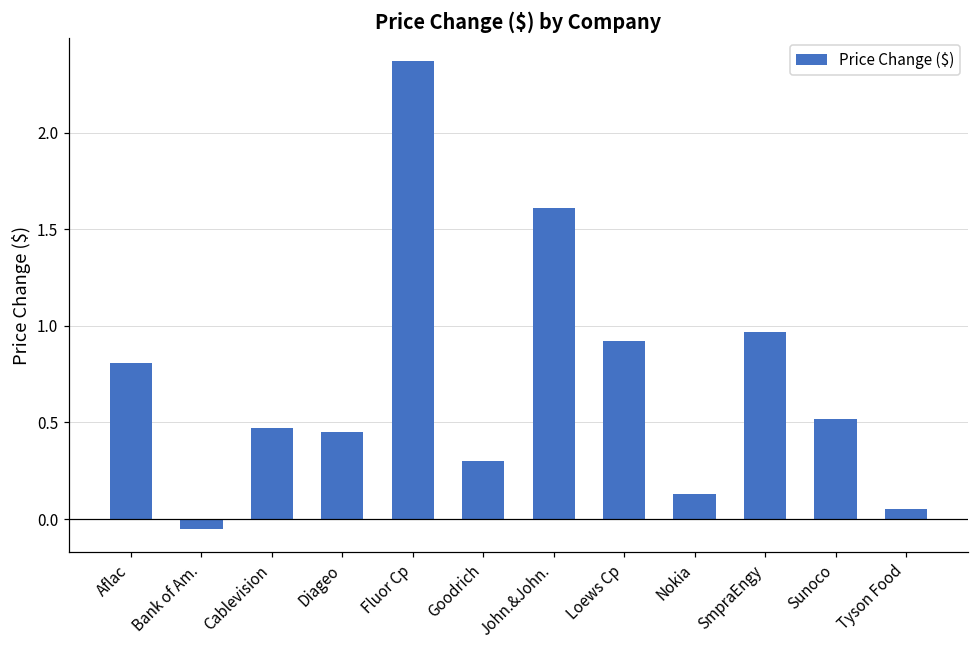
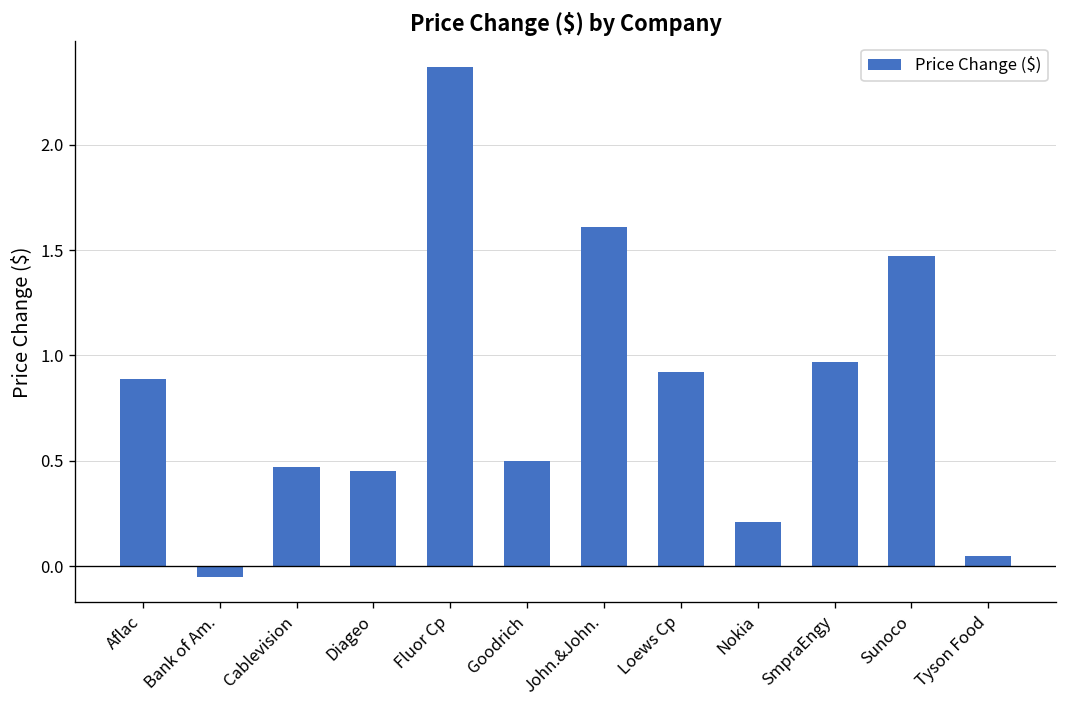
Aflac: 0.81 -> 0.89
Goodrich: 0.3 -> 0.5
Nokia: 0.13 -> 0.21
Sunoco: 0.52 -> 1.47
